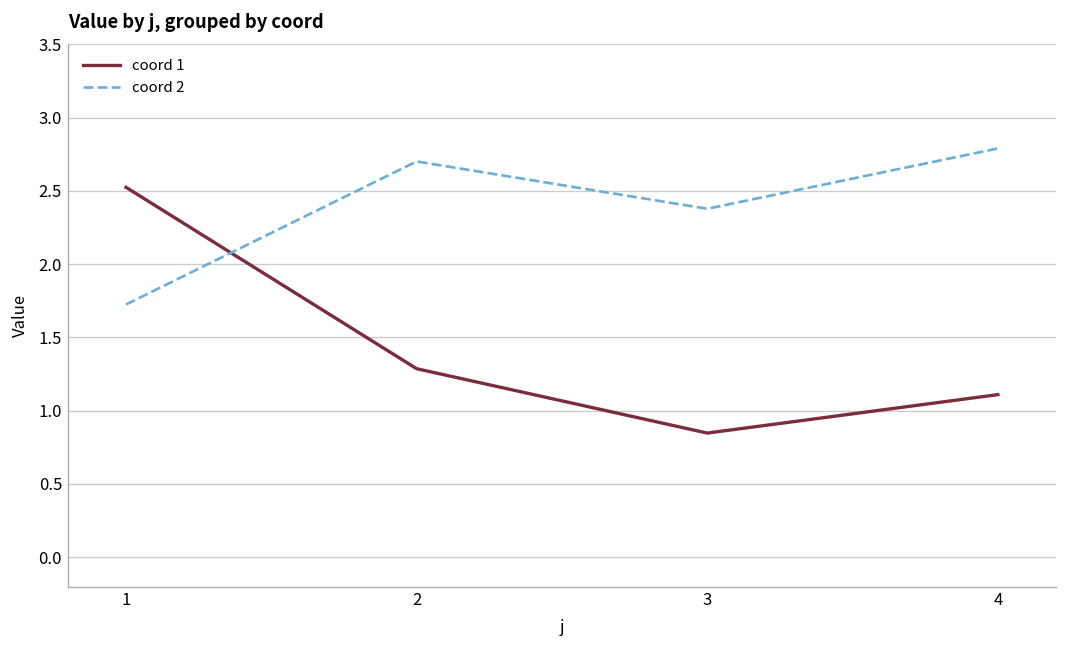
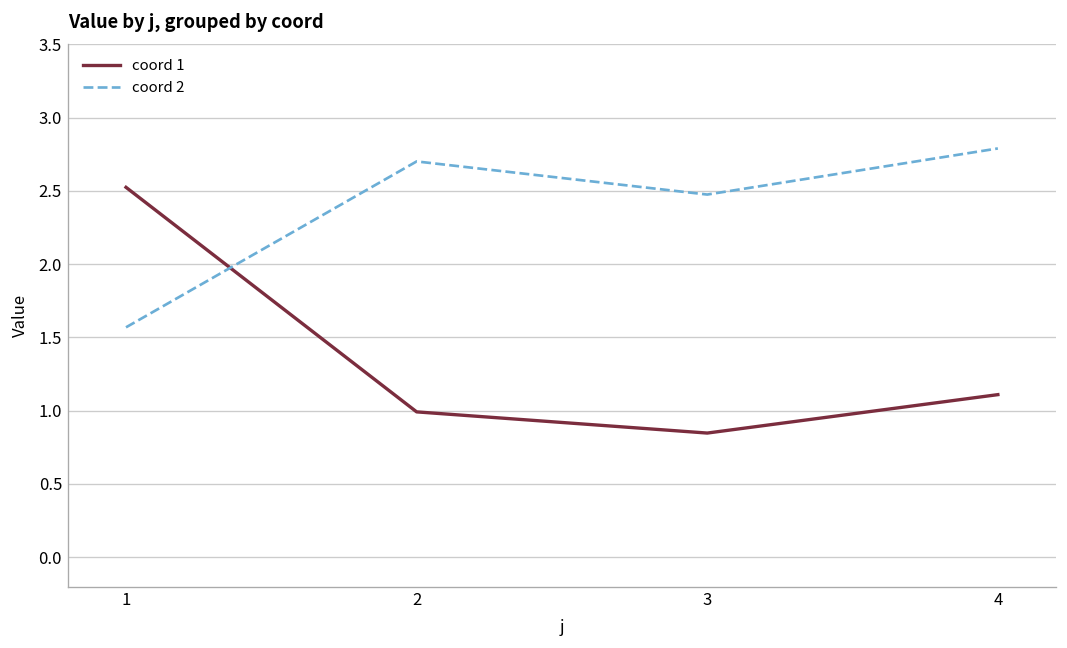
coord 2, 1: 1.72 -> 1.57
coord 1, 2: 1.29 -> 0.99
coord 2, 3: 2.38 -> 2.47
